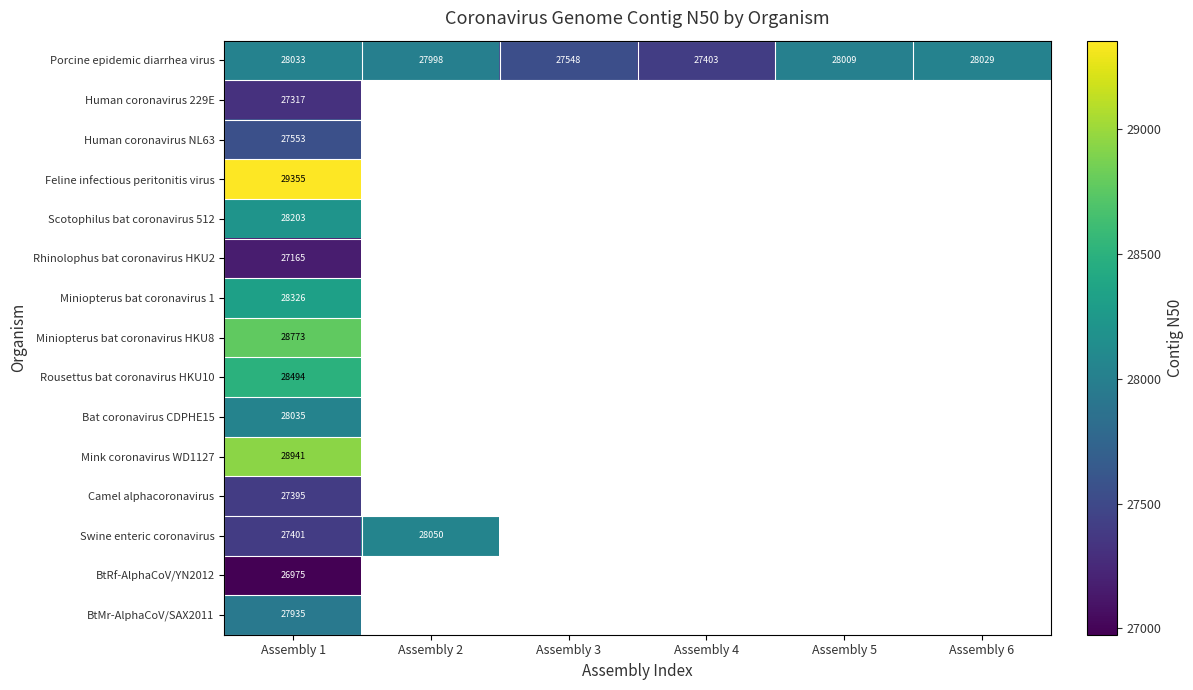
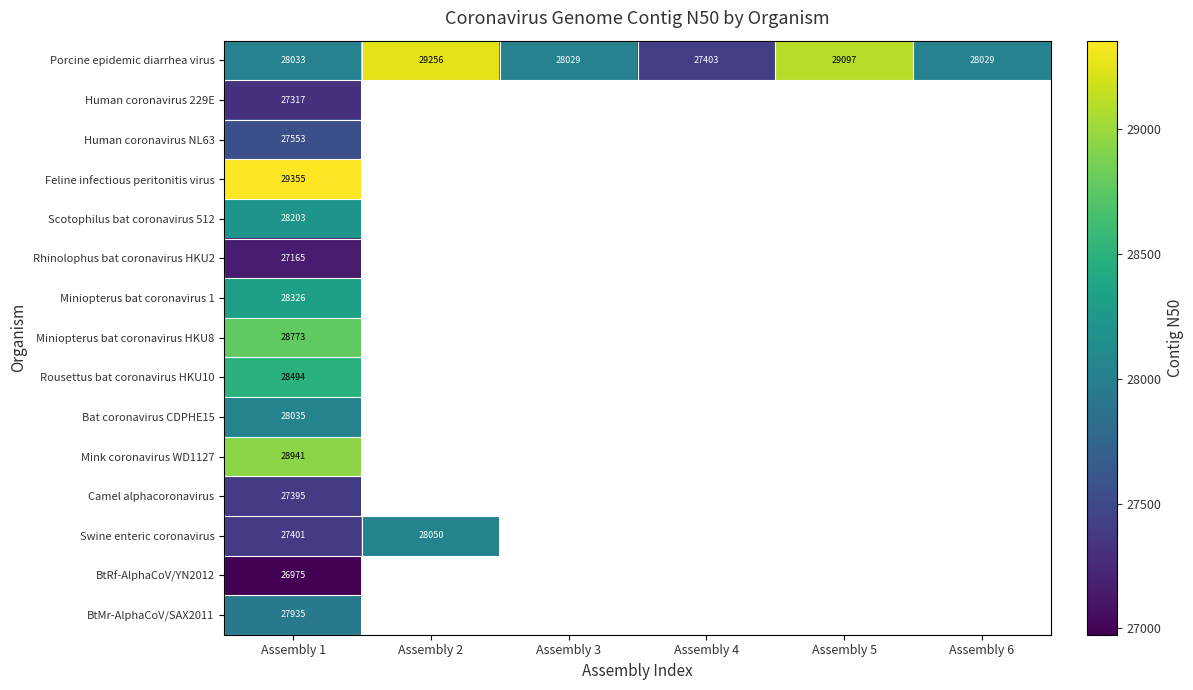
Porcine epidemic diarrhea virus, Assembly 2: 27998 -> 29256
Porcine epidemic diarrhea virus, Assembly 3: 27548 -> 28029
Porcine epidemic diarrhea virus, Assembly 5: 28009 -> 29097
